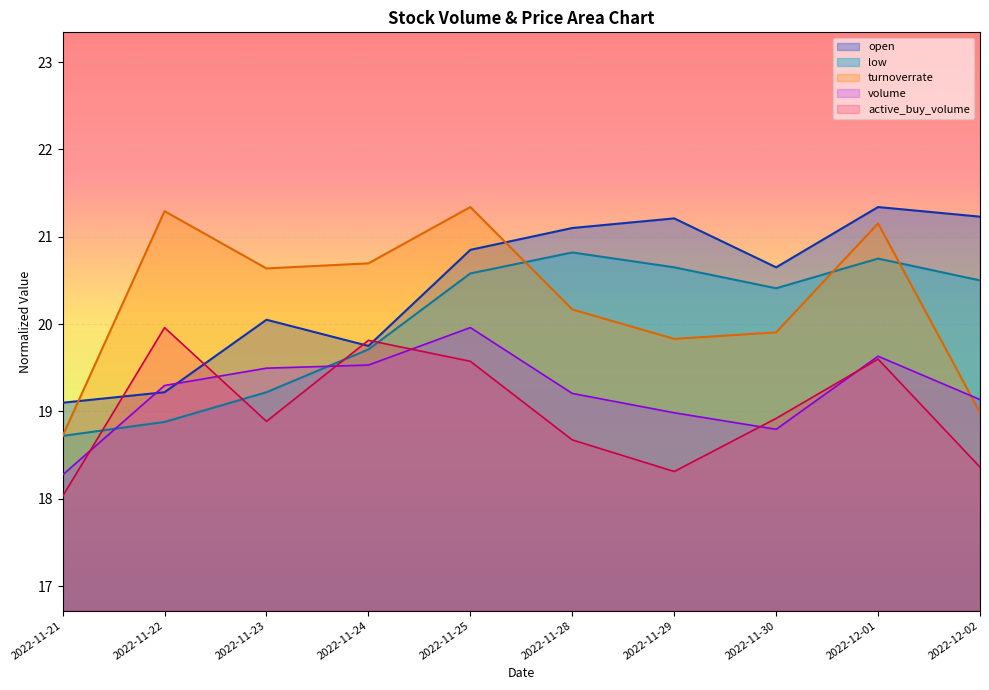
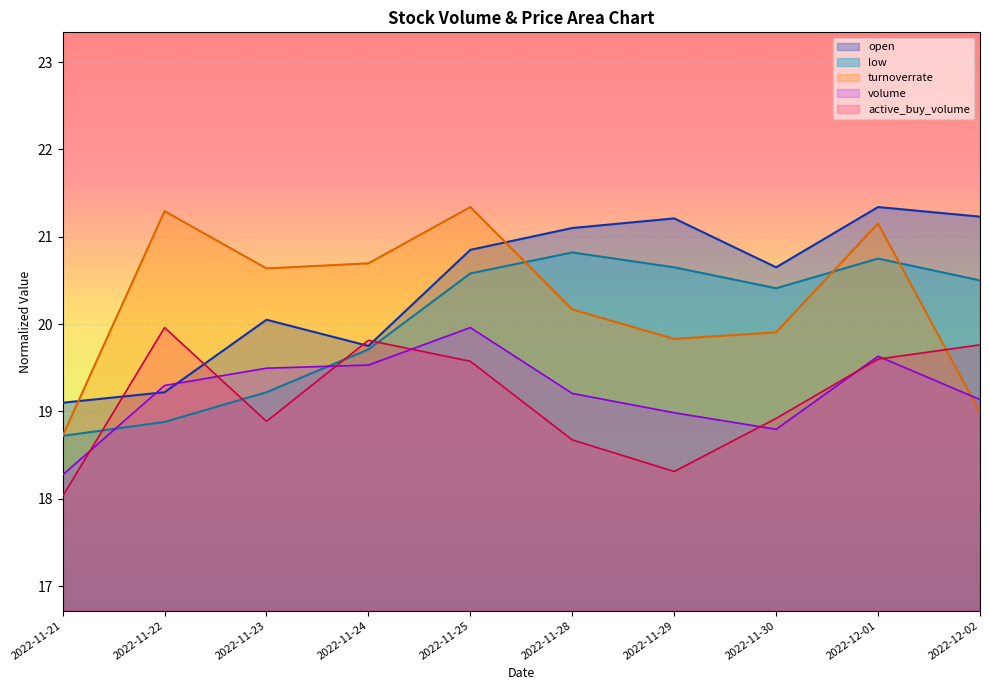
active_buy_volume, 2022-12-02: 18.4 -> 19.8
